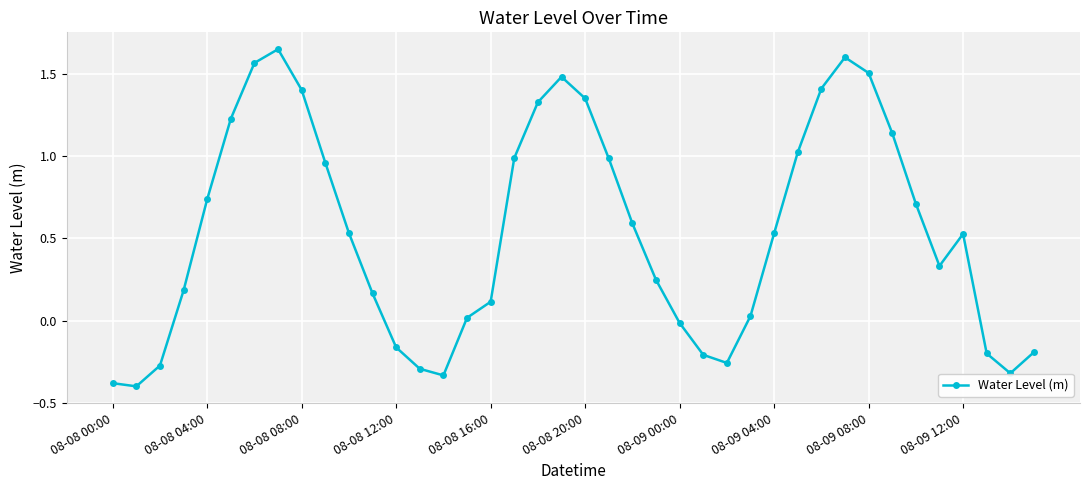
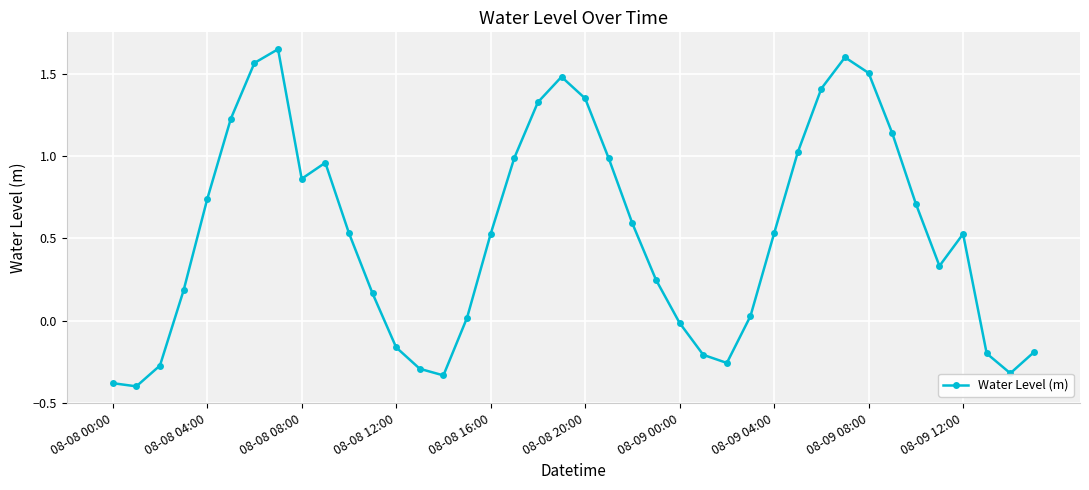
08-08 08:00: 1.41 -> 0.86
08-08 16:00: 0.11 -> 0.53
